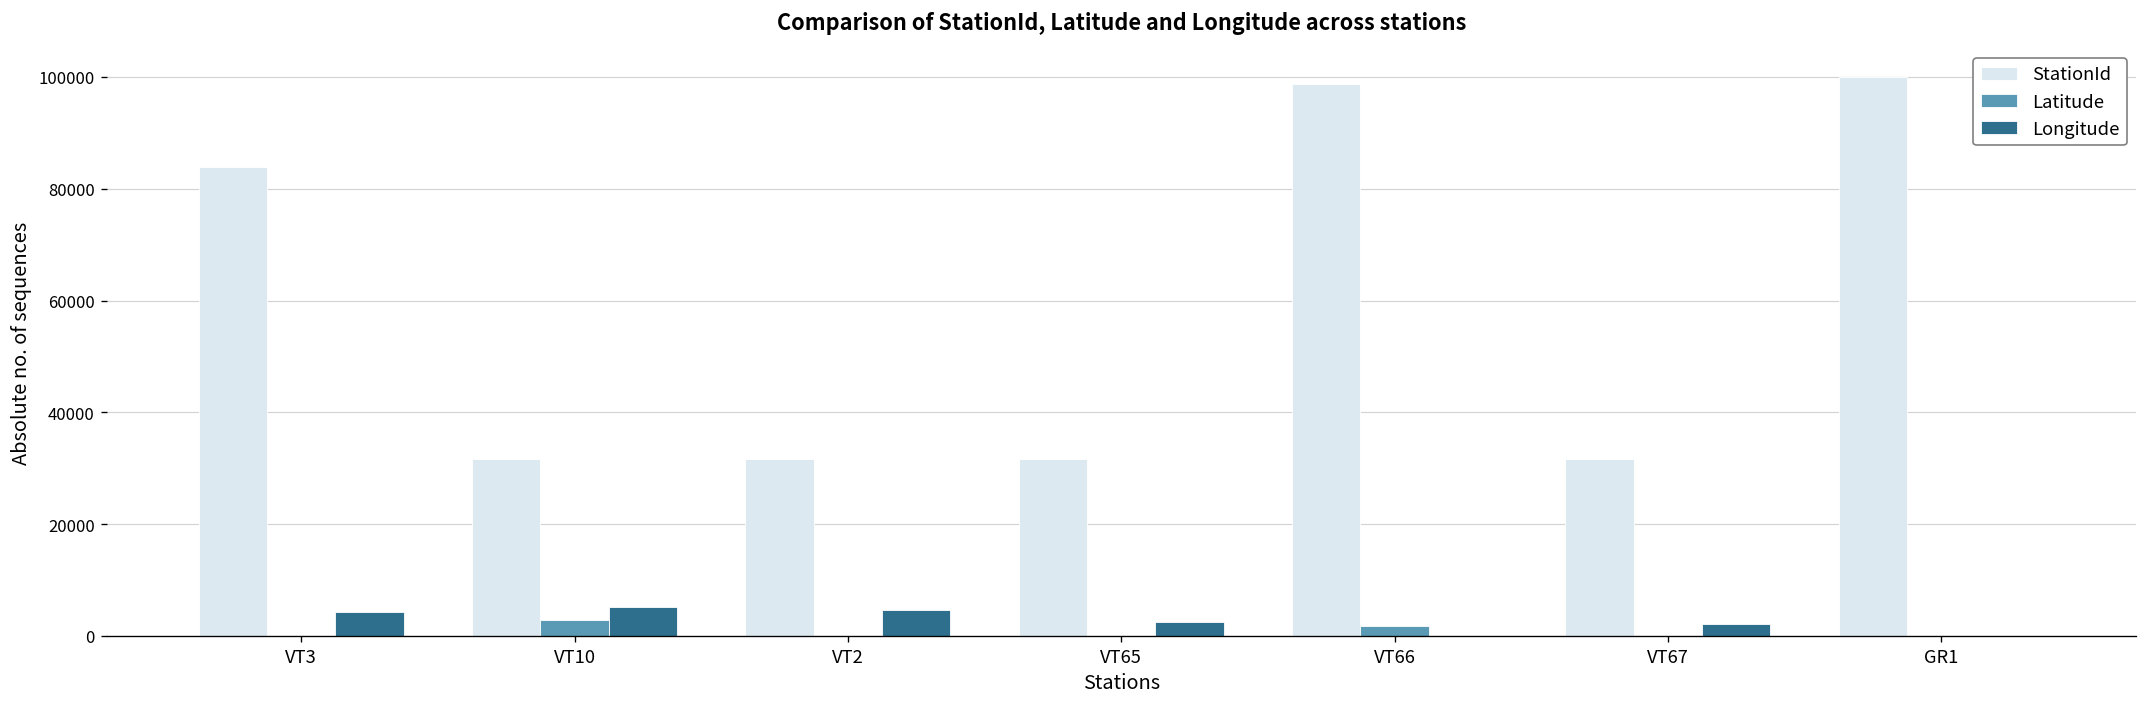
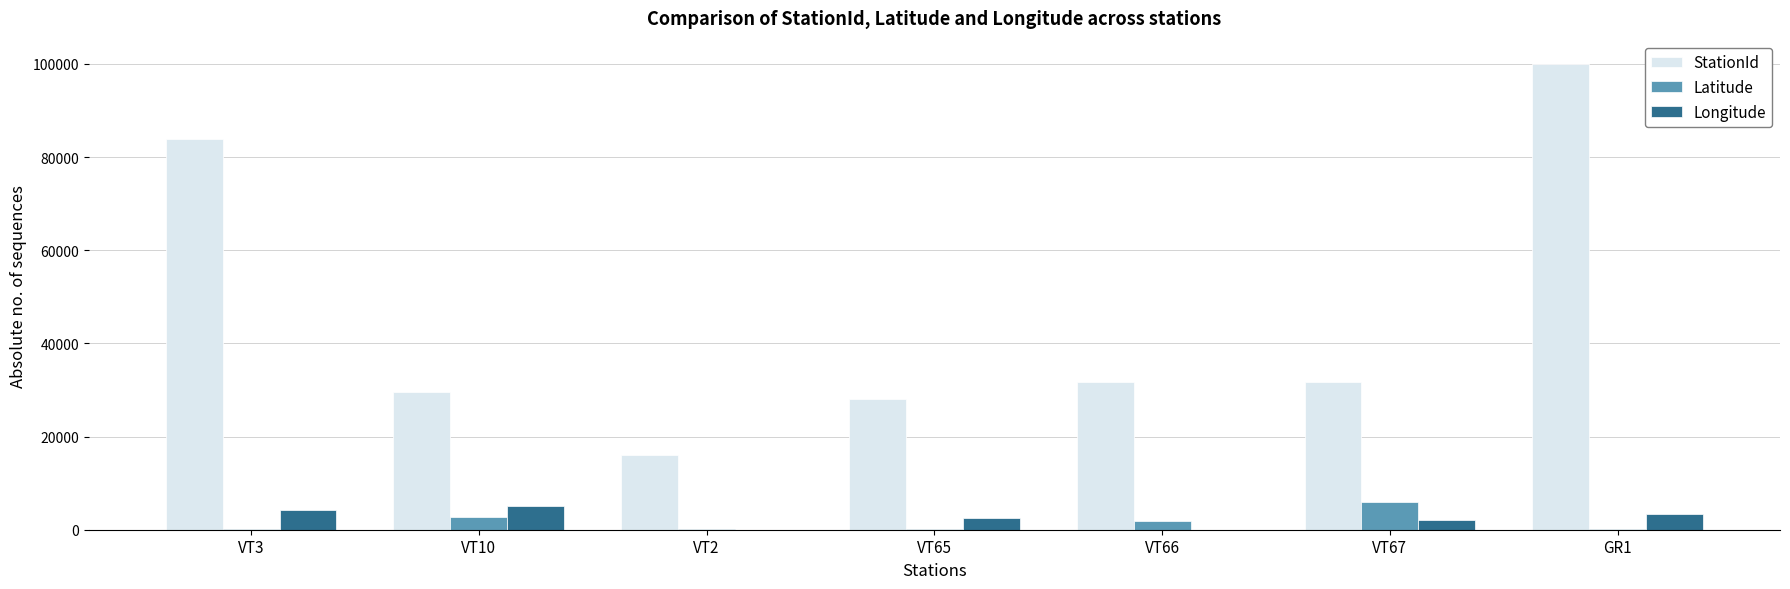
StationId, VT10: 32000 -> 30000
StationId, VT2: 32000 -> 16000
Longitude, VT2: 5000 -> 0
StationId, VT65: 32000 -> 28000
StationId, VT66: 99000 -> 32000
Latitude, VT67: 0 -> 6000
Longitude, GR1: 0 -> 3000
